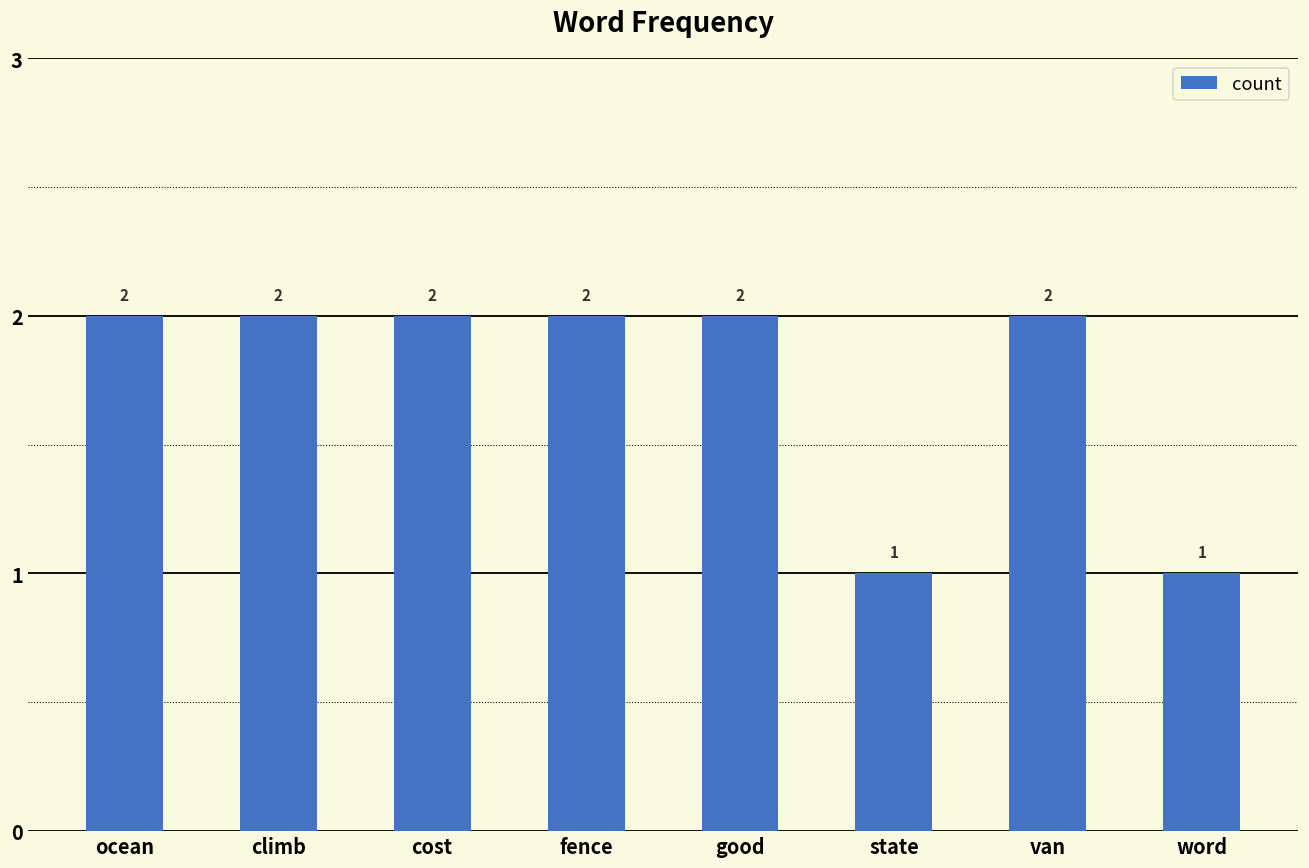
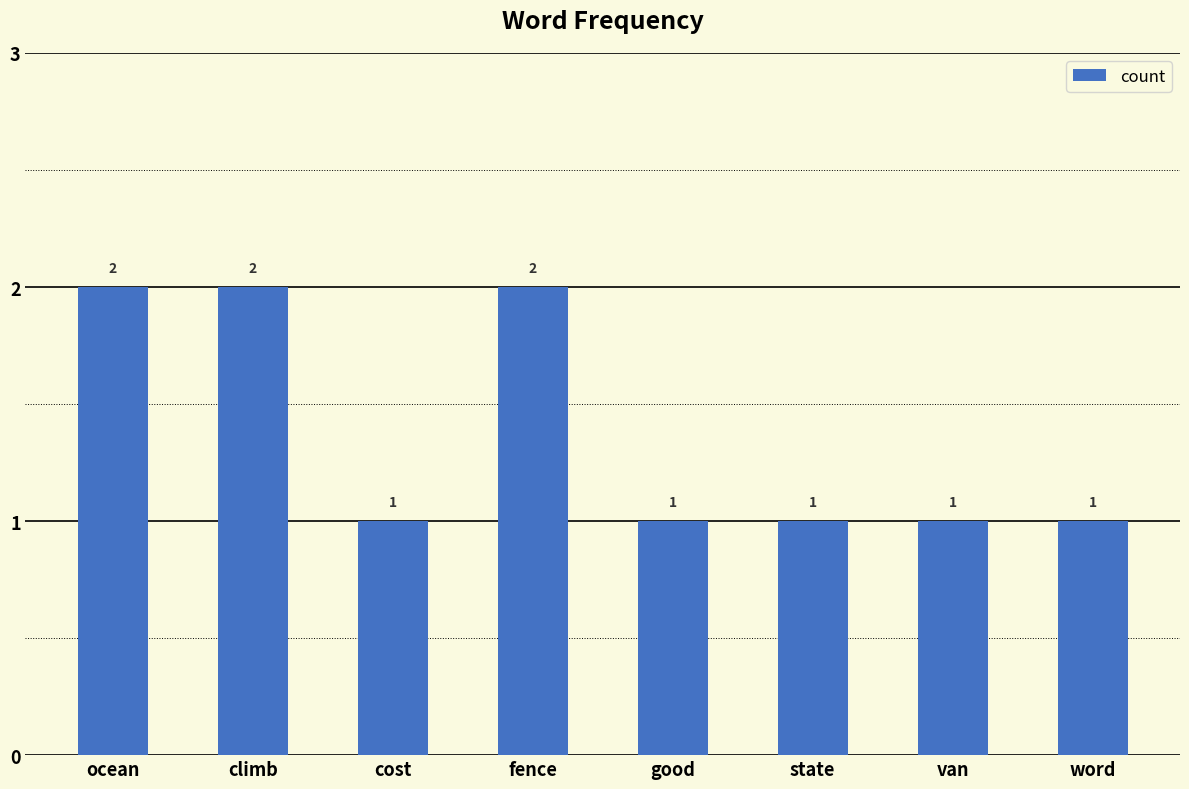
cost: 2 -> 1
good: 2 -> 1
van: 2 -> 1
